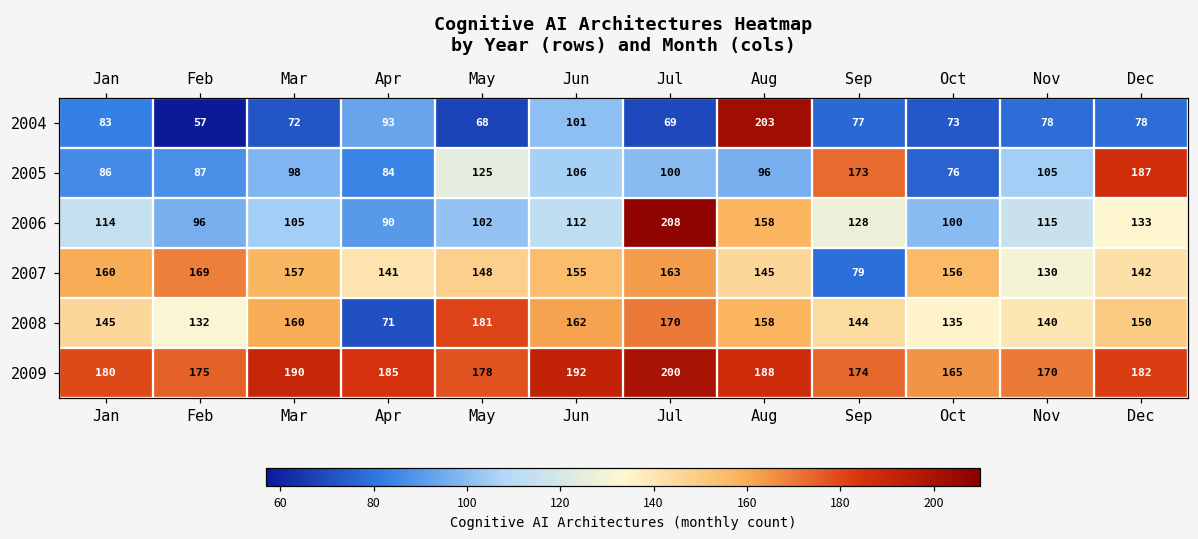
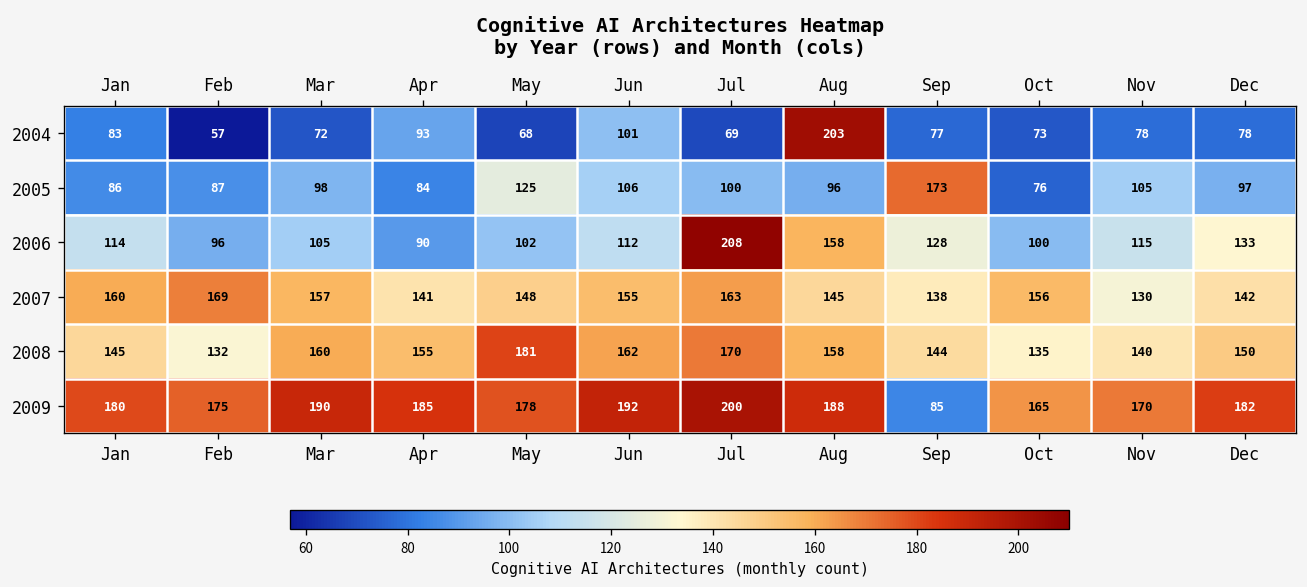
2005, Dec: 187 -> 97
2007, Sep: 79 -> 138
2008, Apr: 71 -> 155
2009, Sep: 174 -> 85
